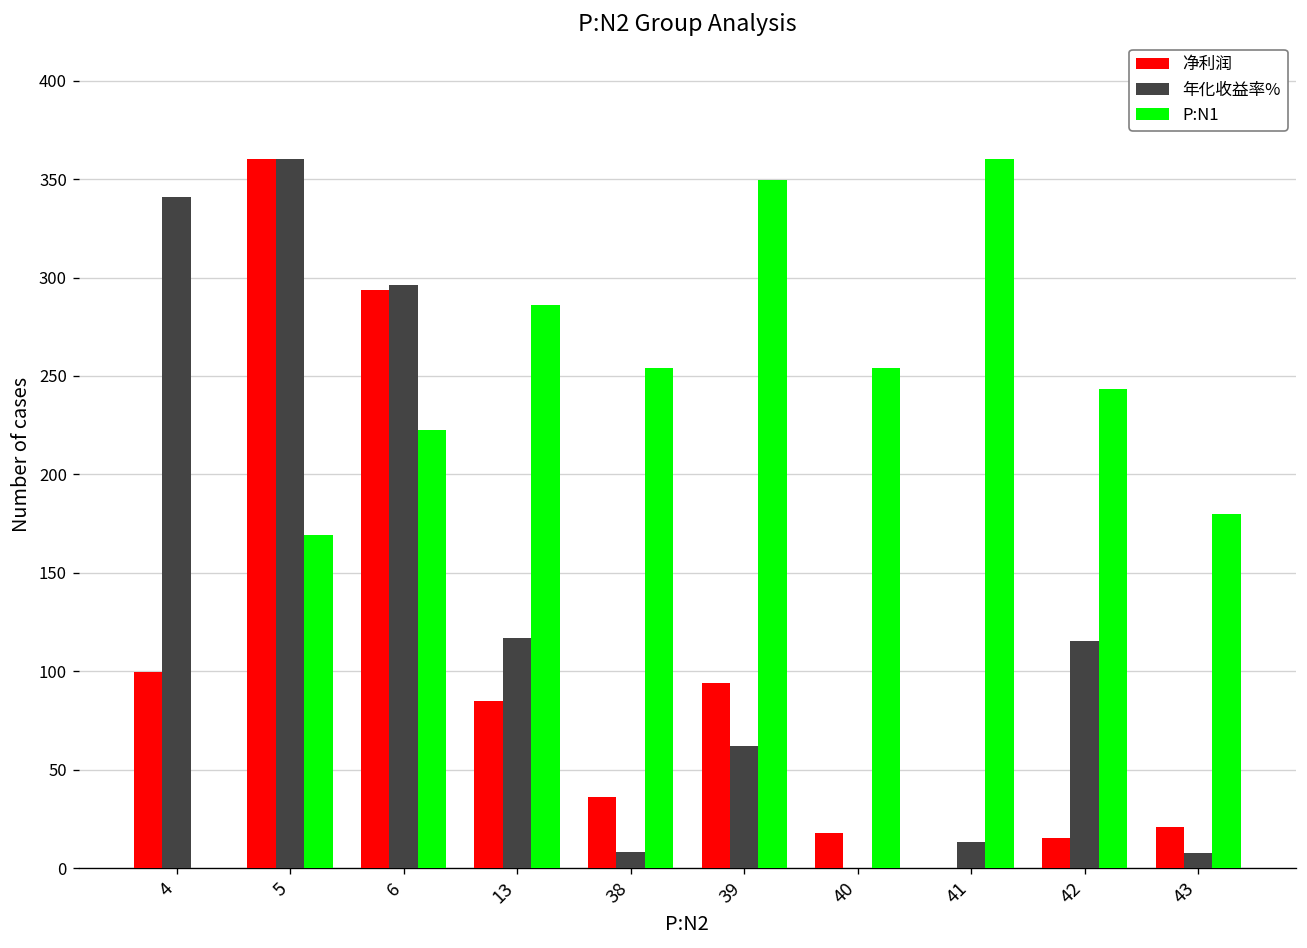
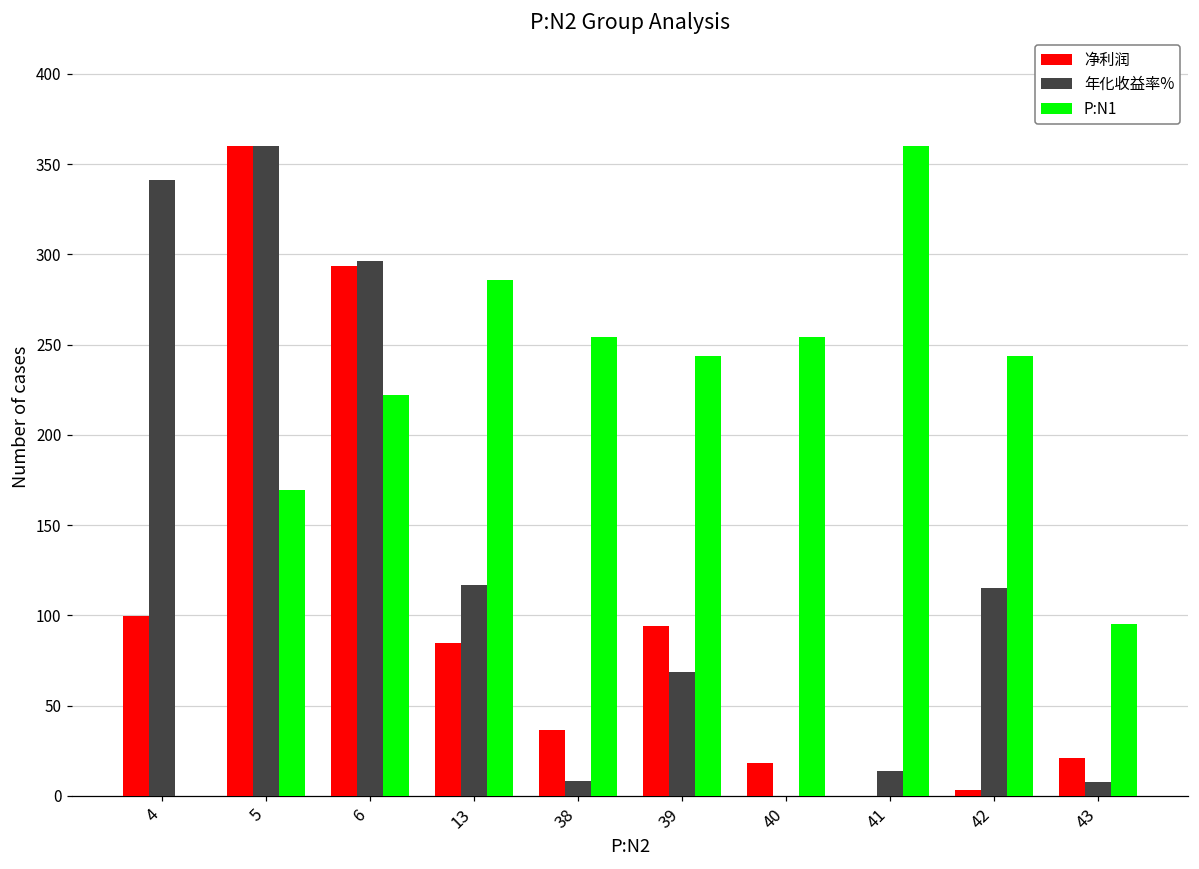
年化收益率%, 39: 62 -> 68
P:N1, 39: 349 -> 244
净利润, 42: 15 -> 3
P:N1, 43: 180 -> 95
